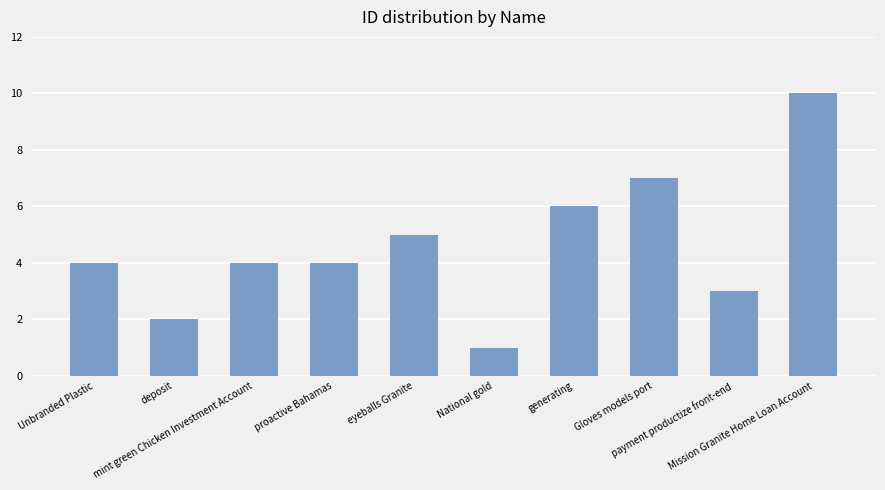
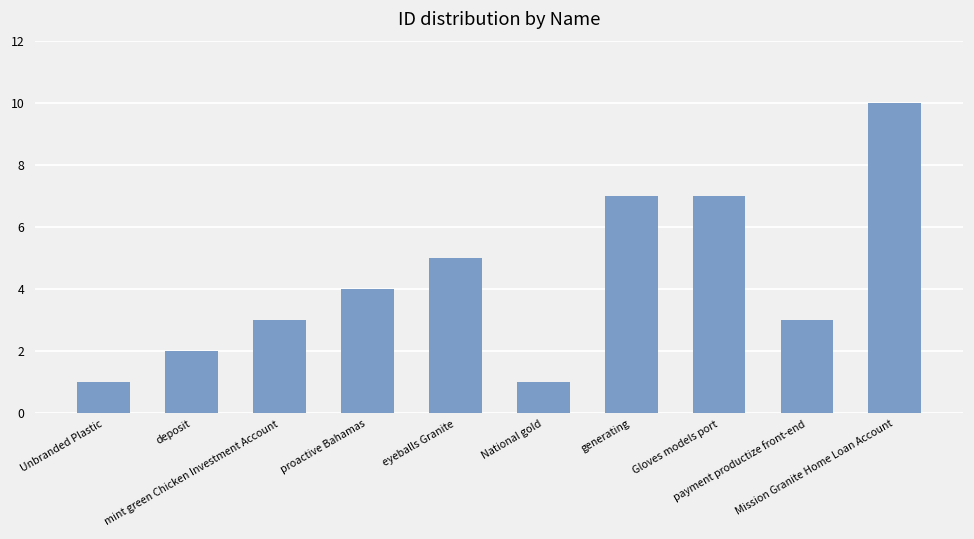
Unbranded Plastic: 4 -> 1
mint green Chicken Investment Account: 4 -> 3
generating: 6 -> 7
